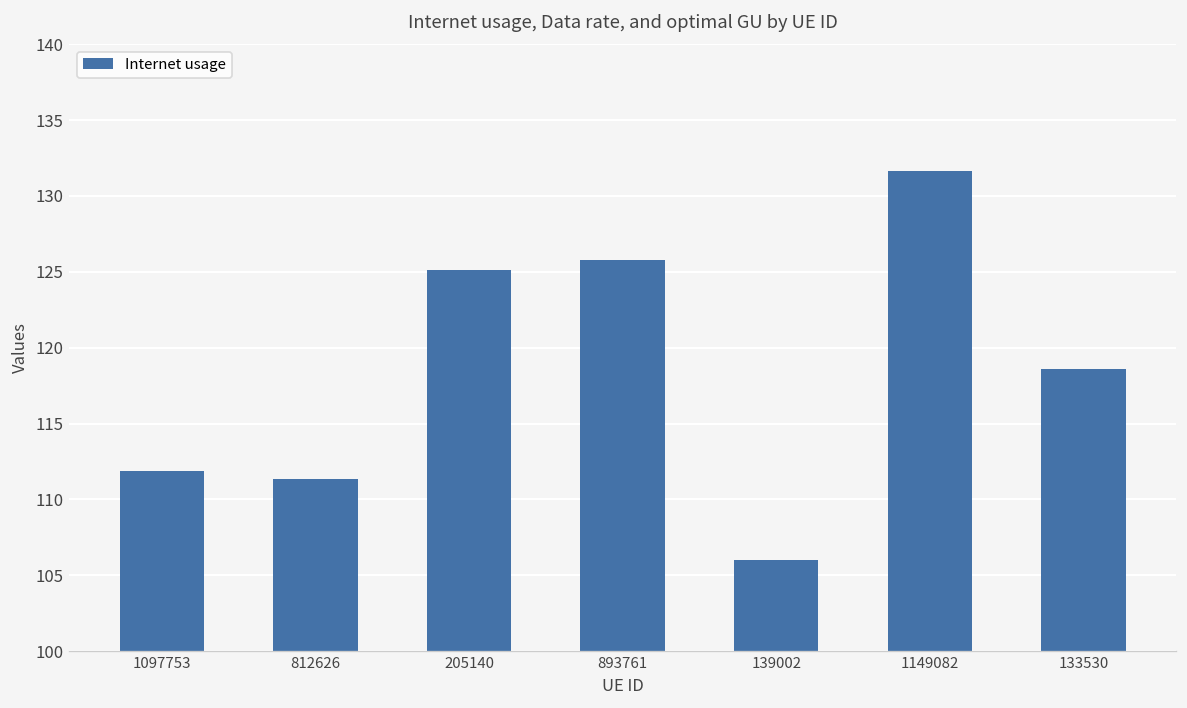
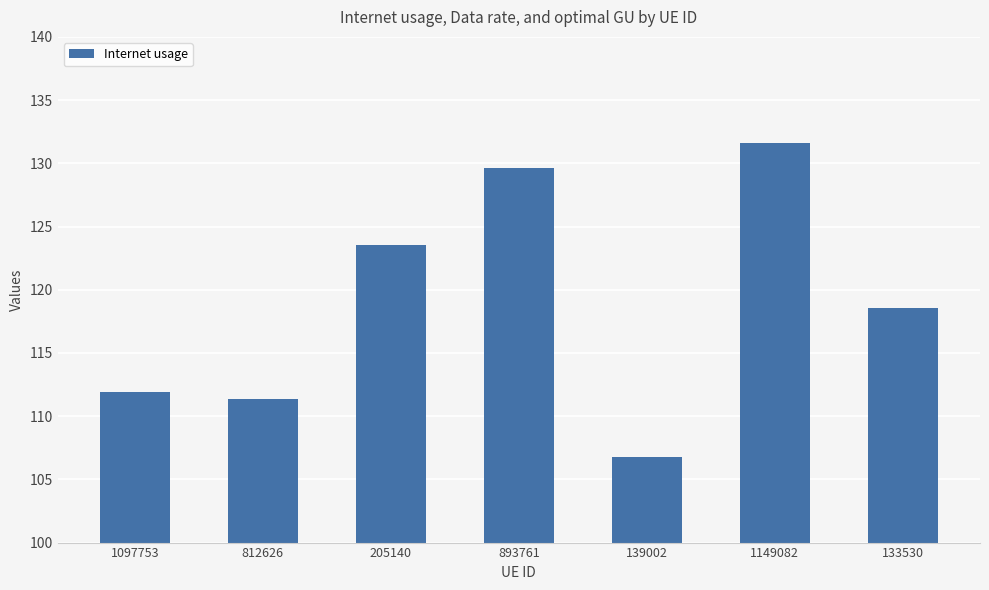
205140: 125.1 -> 123.5
893761: 125.8 -> 129.6
139002: 106.0 -> 106.7
